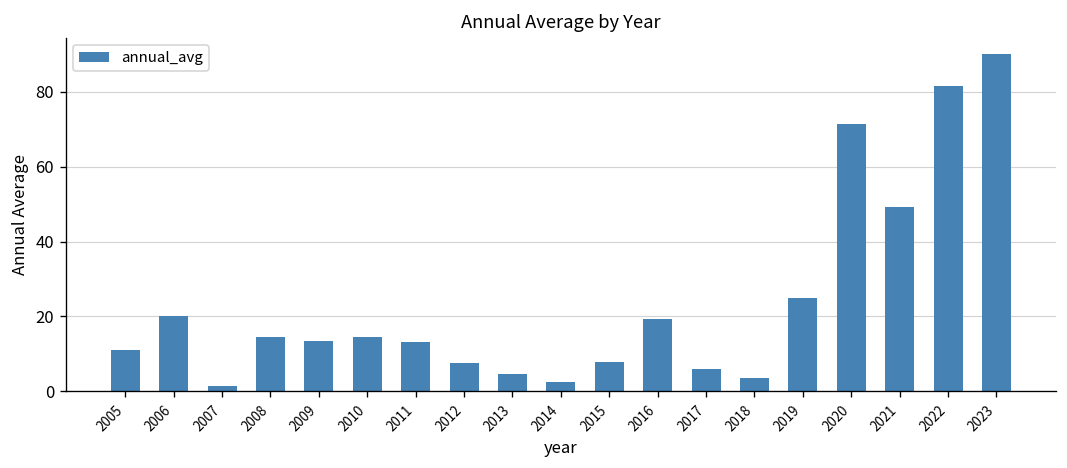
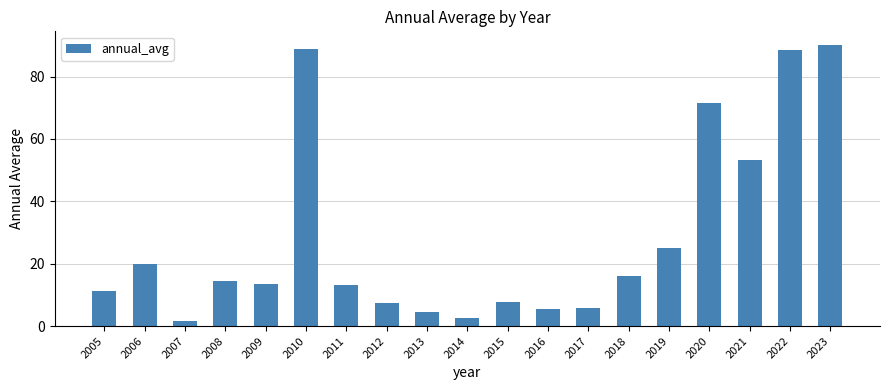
2010: 14 -> 89
2016: 19 -> 5
2018: 4 -> 16
2021: 49 -> 53
2022: 82 -> 89
